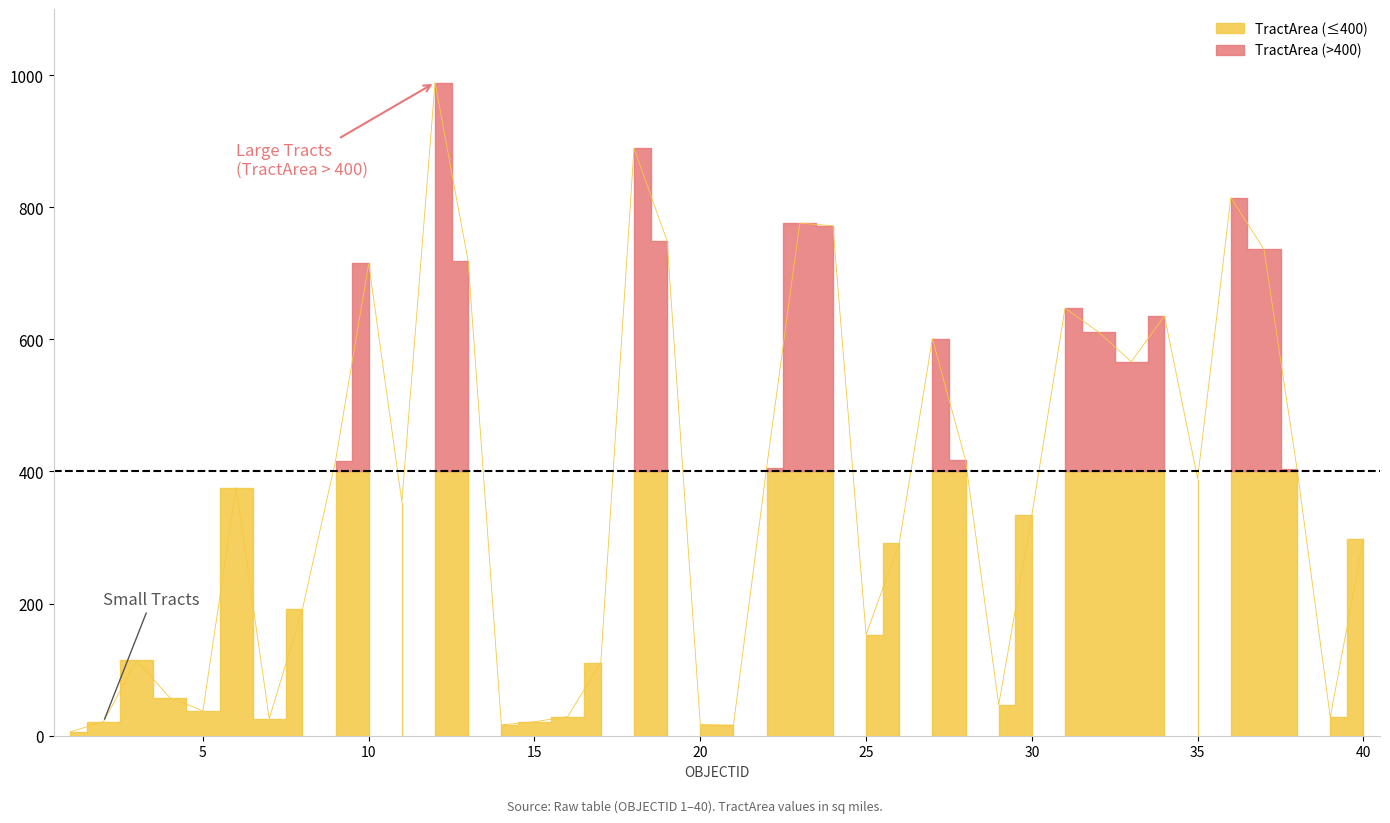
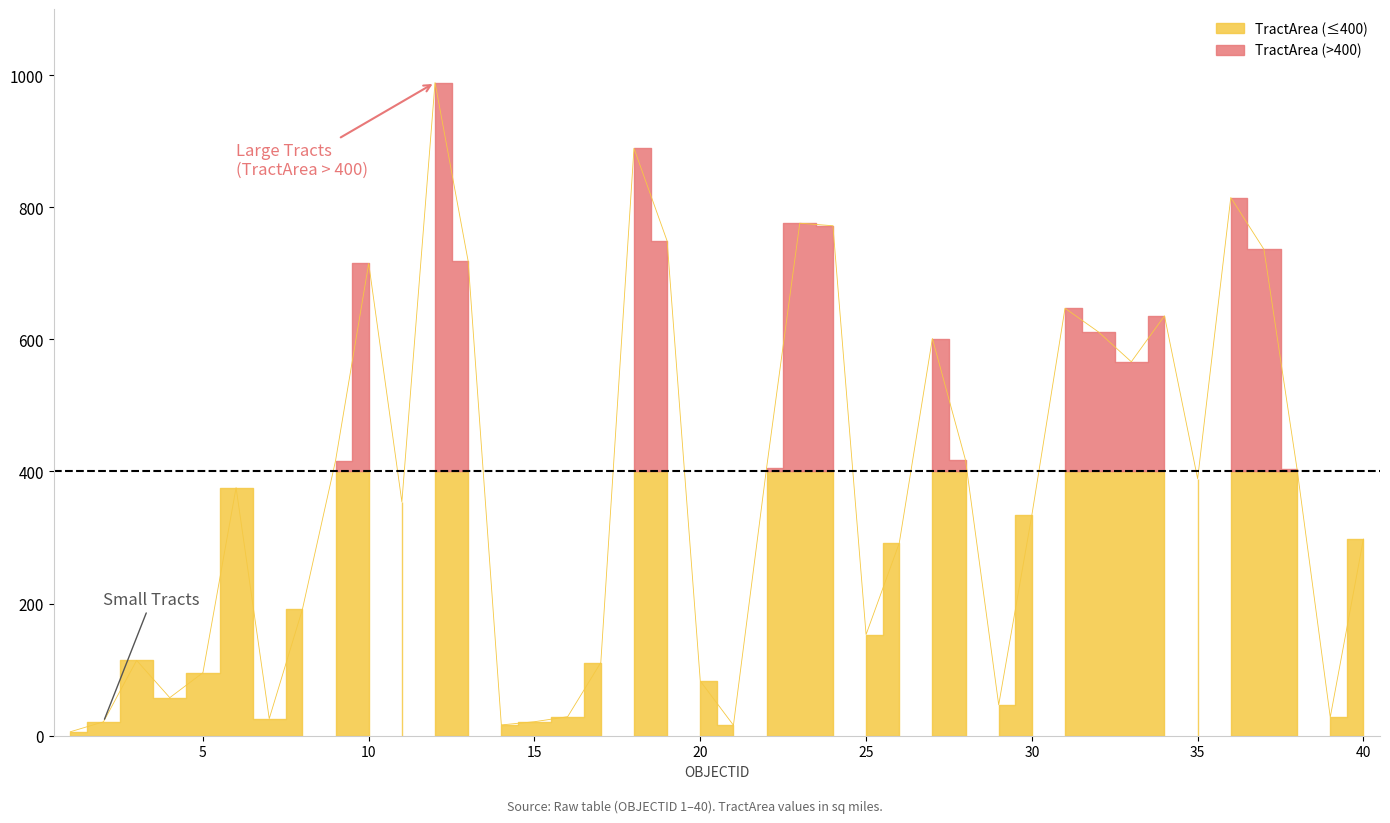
5: 40 -> 100
20: 20 -> 80
